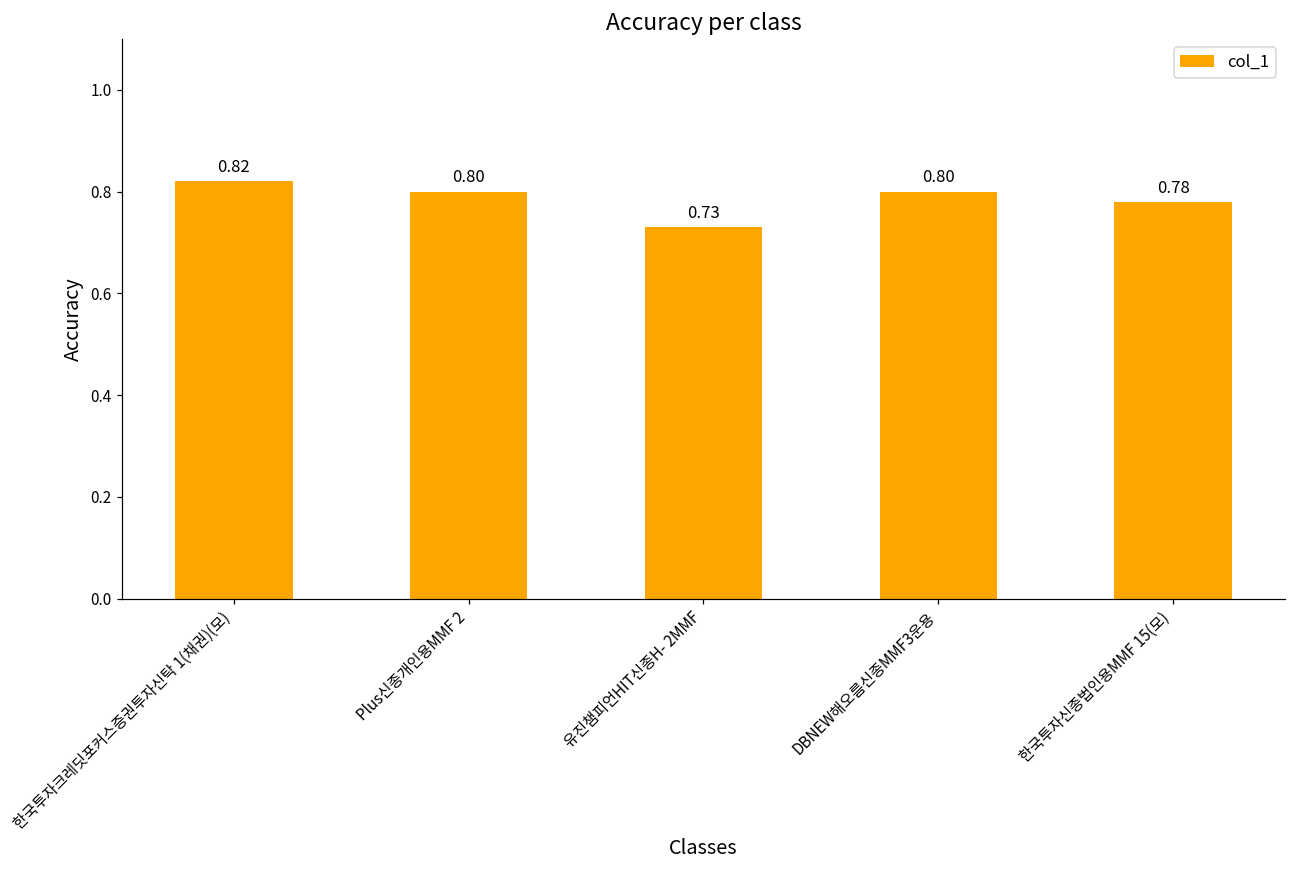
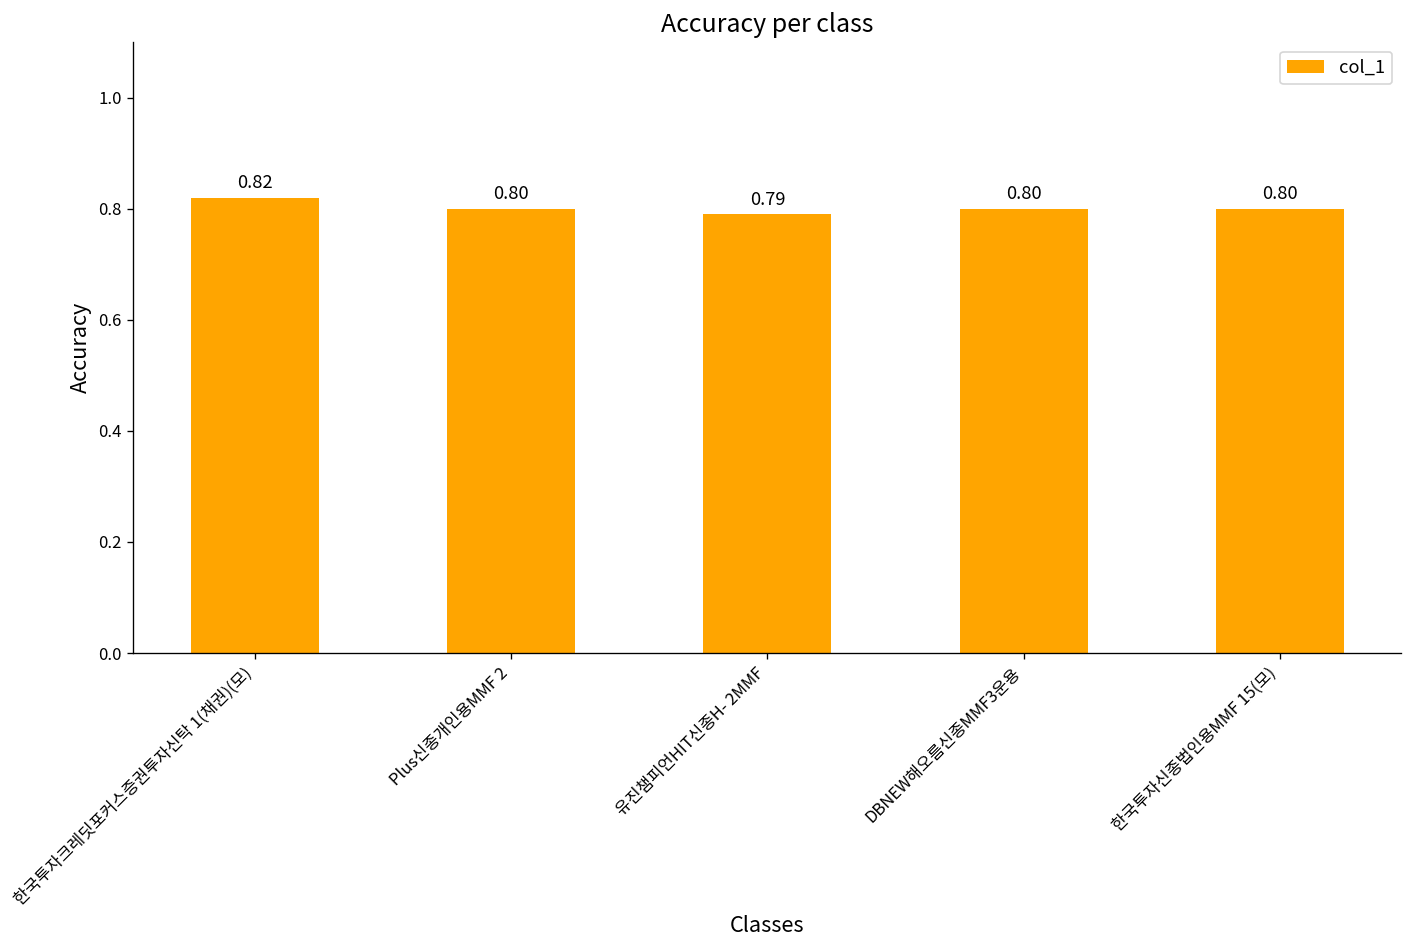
유진챔피언HIT신종H- 2MMF: 0.73 -> 0.79
한국투자신종법인용MMF 15(모): 0.78 -> 0.80
